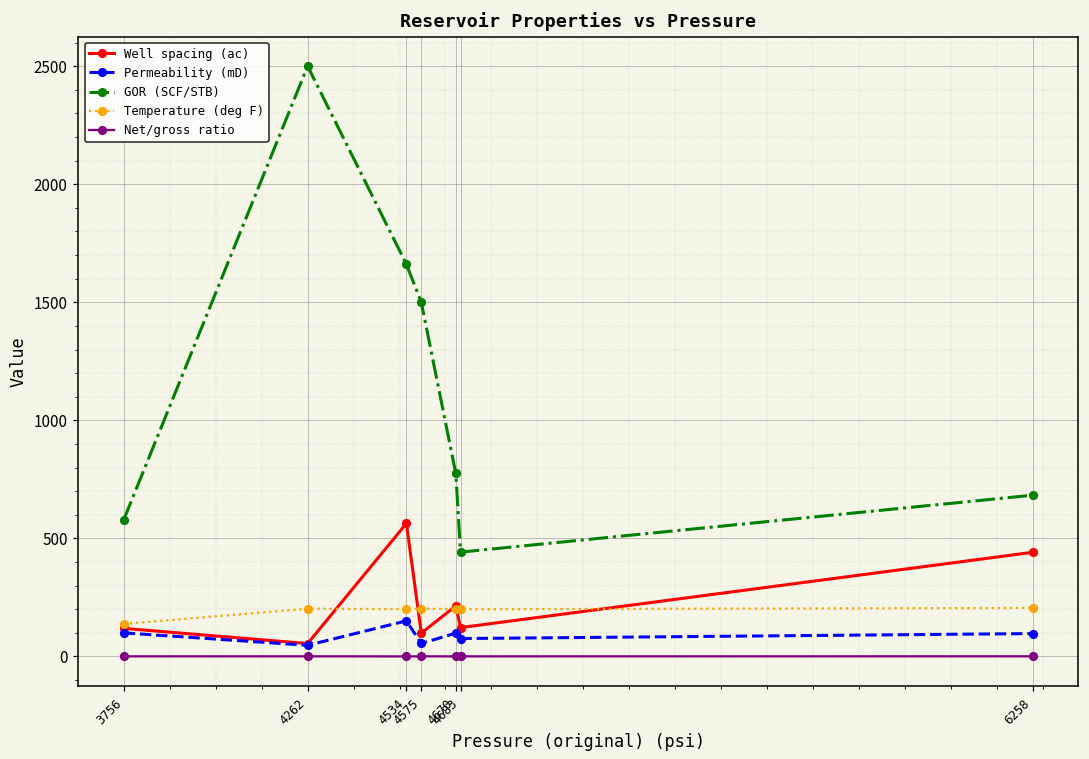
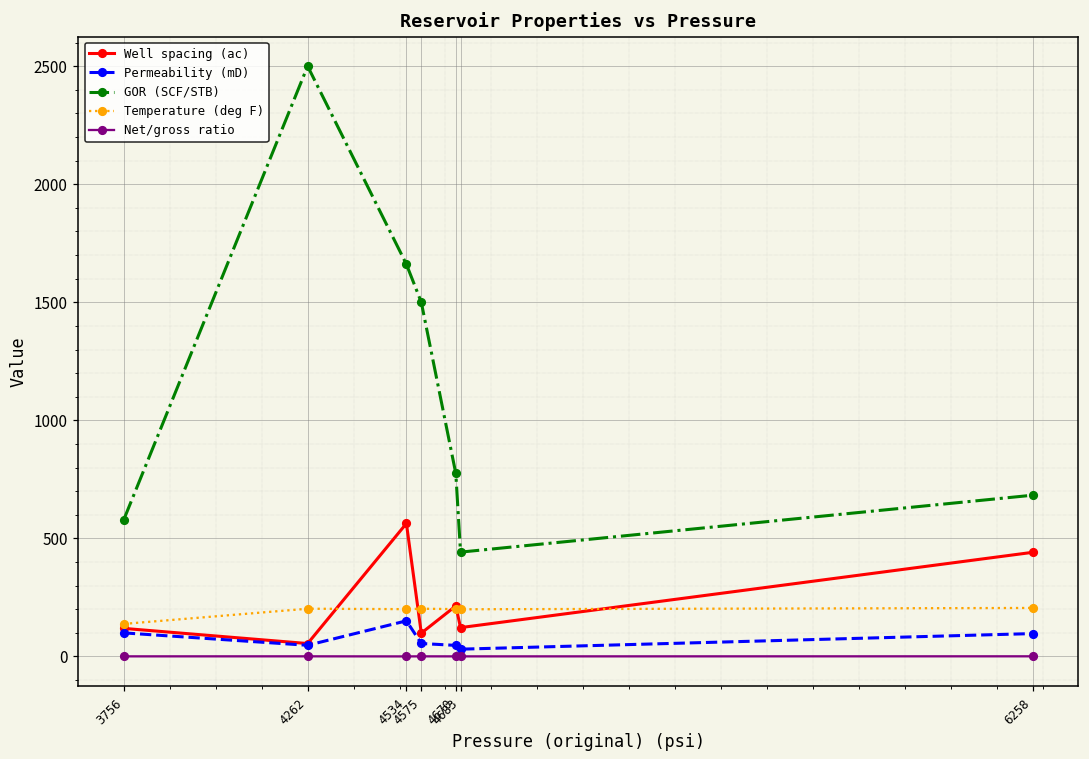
Permeability (mD), 4670: 100 -> 50
Permeability (mD), 4683: 80 -> 30
